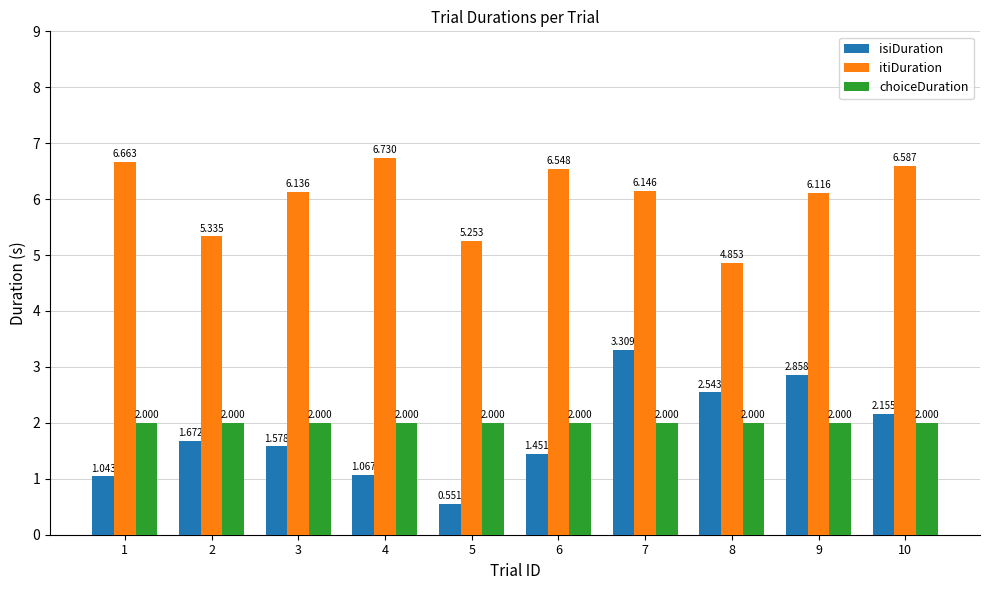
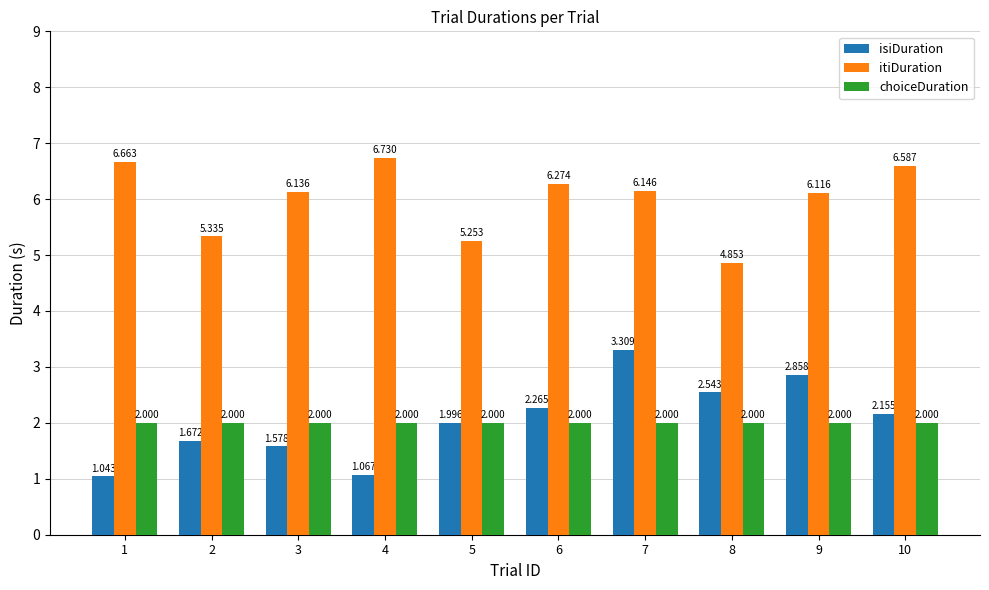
isiDuration, 5: 0.551 -> 1.996
isiDuration, 6: 1.451 -> 2.265
itiDuration, 6: 6.548 -> 6.274
